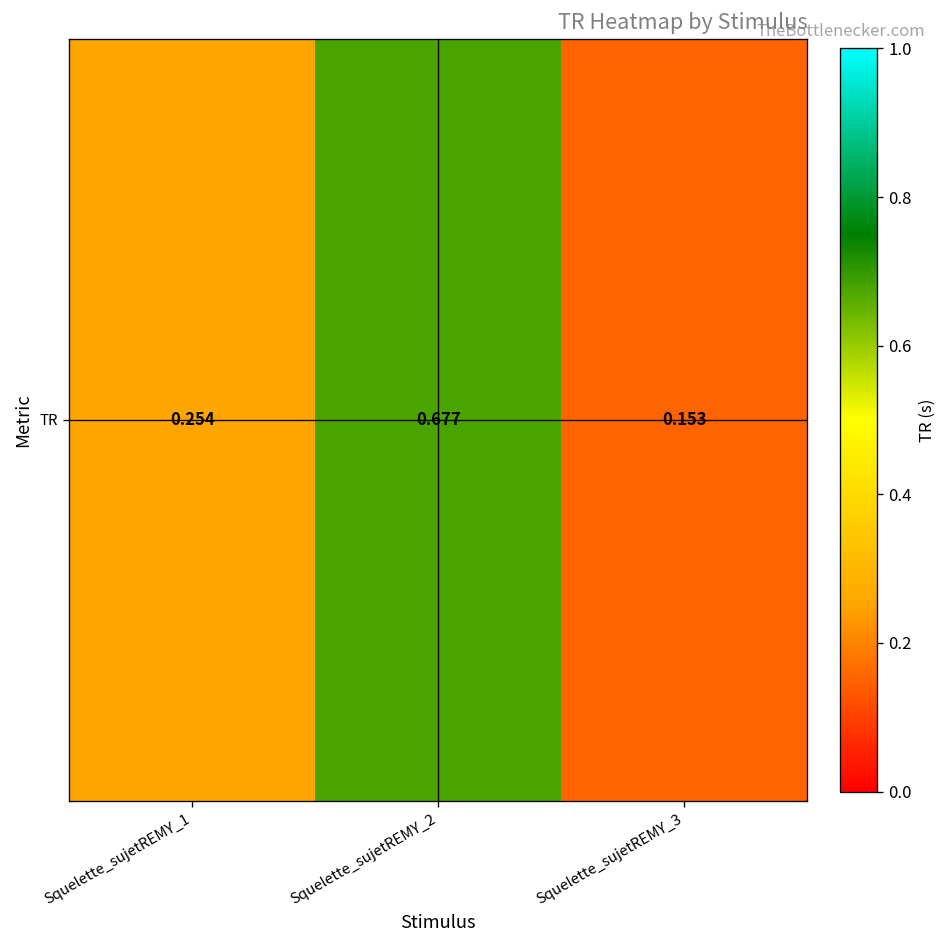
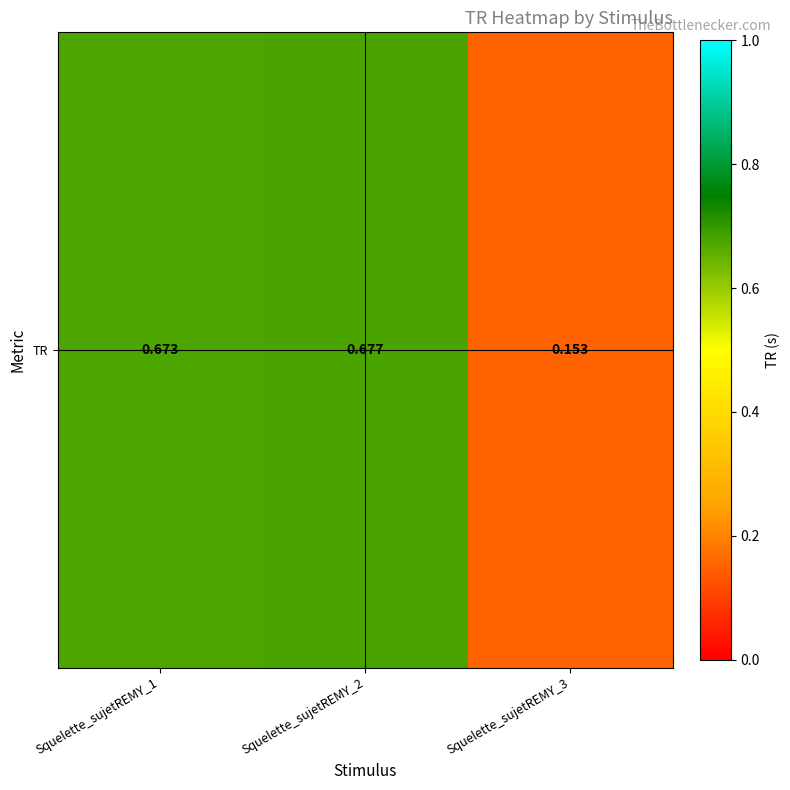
TR, Squelette_sujetREMY_1: 0.254 -> 0.673
